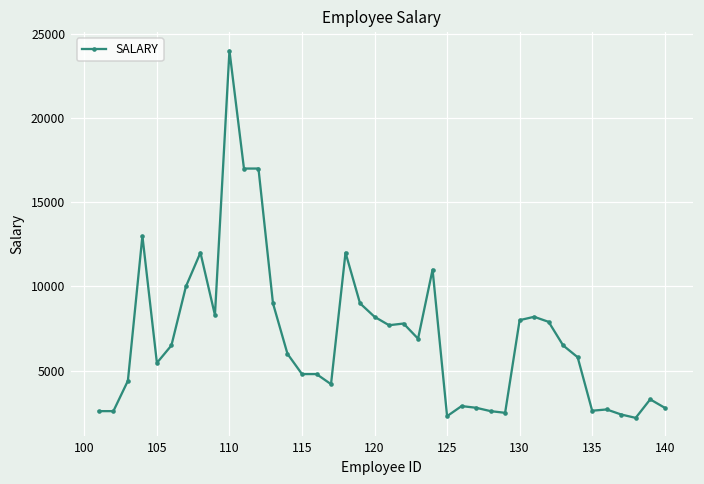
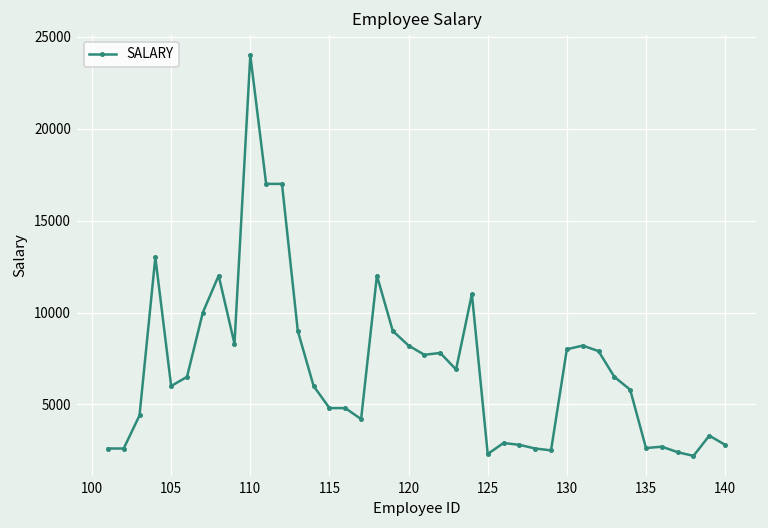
105: 5500 -> 6000
